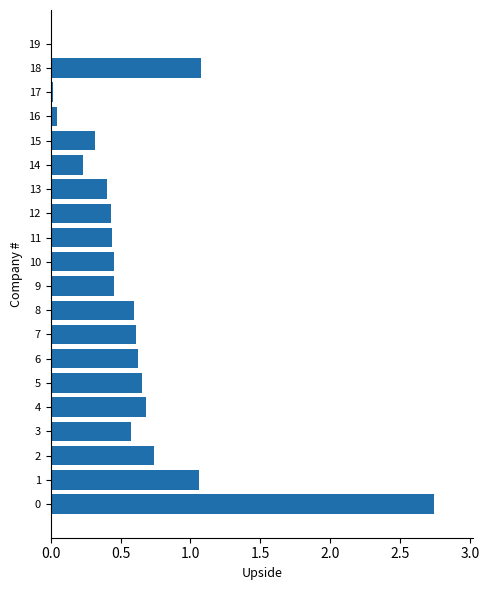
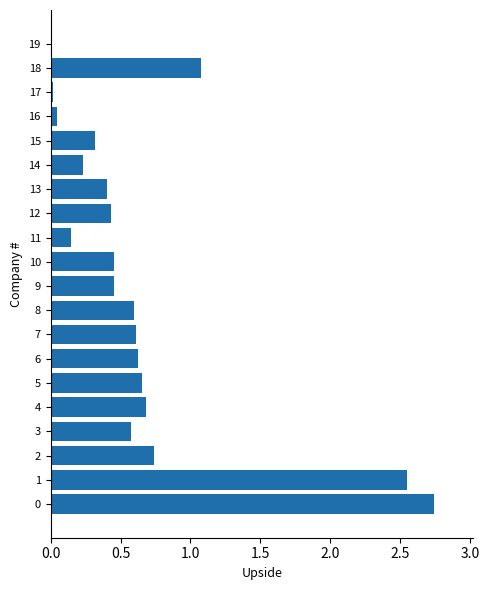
11: 0.44 -> 0.14
1: 1.06 -> 2.55
